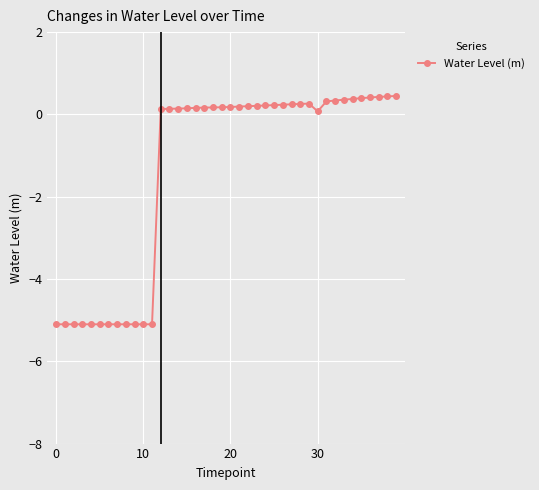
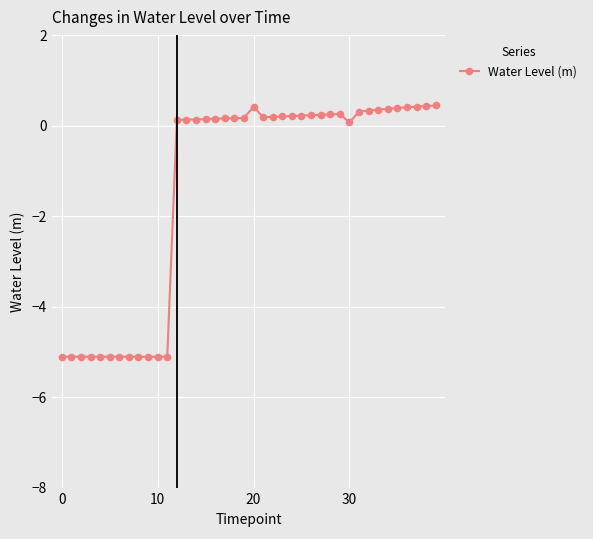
20: 0.2 -> 0.4
